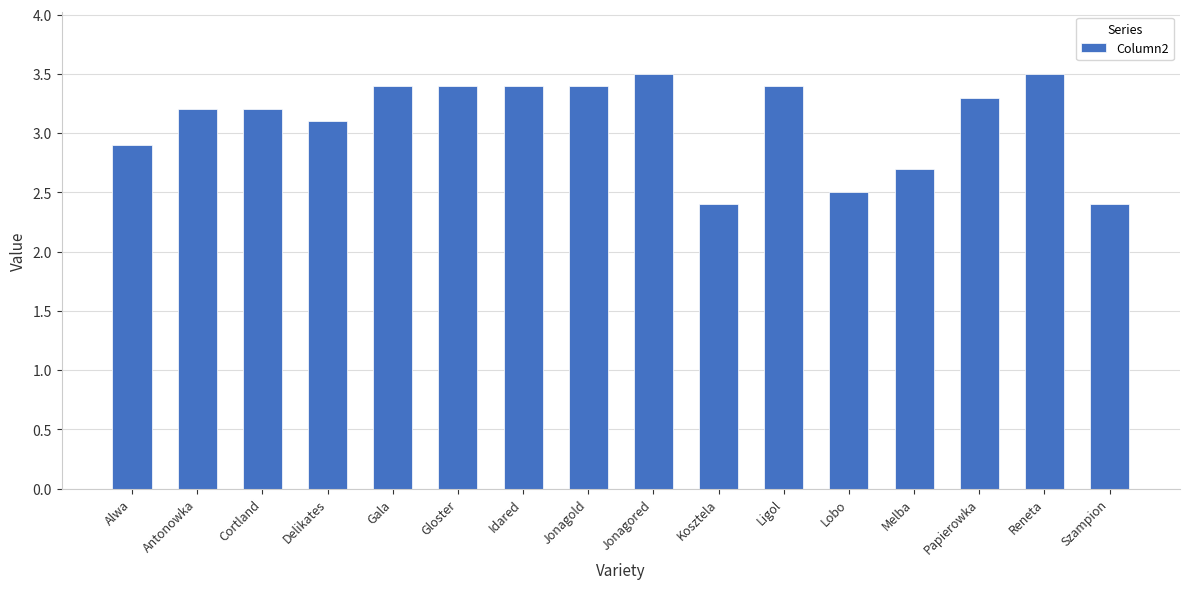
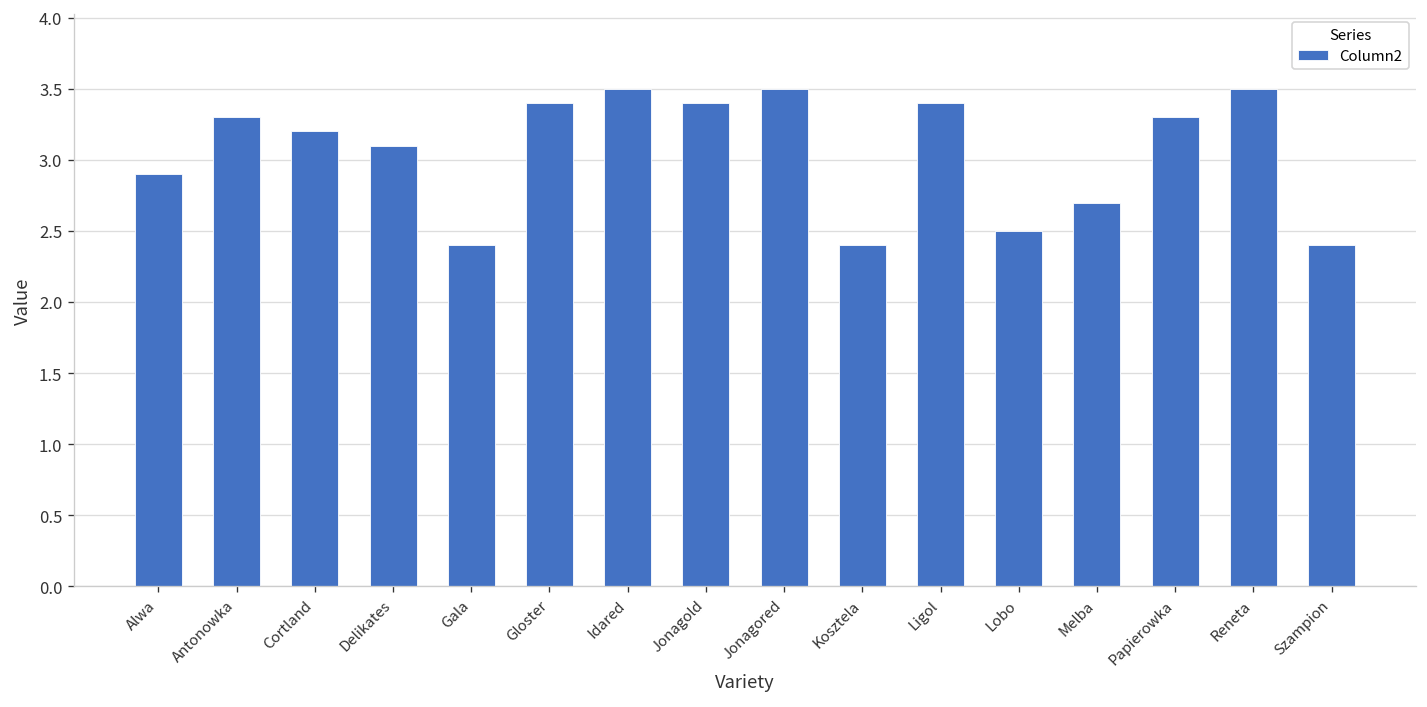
Antonowka: 3.2 -> 3.3
Gala: 3.4 -> 2.4
Idared: 3.4 -> 3.5
